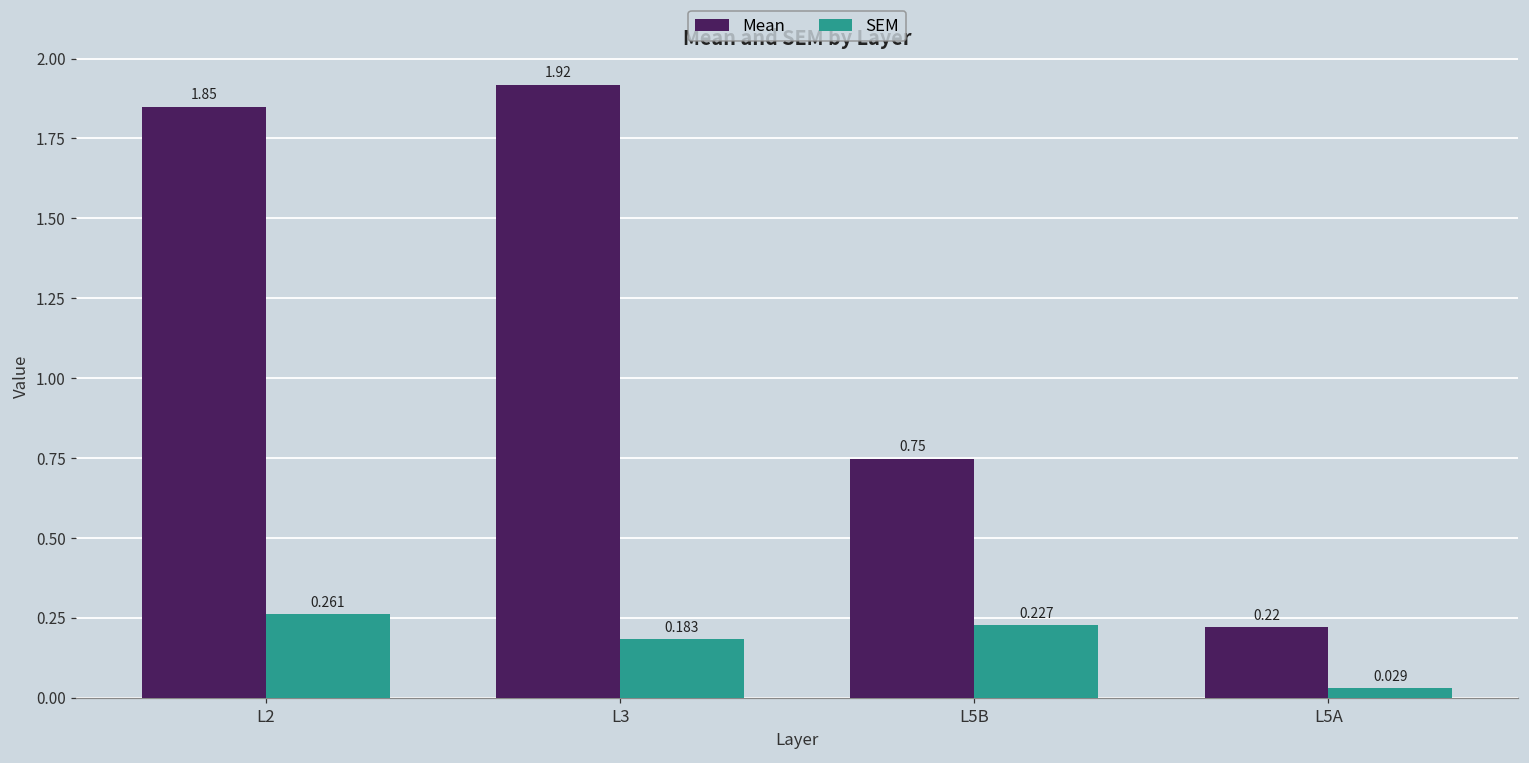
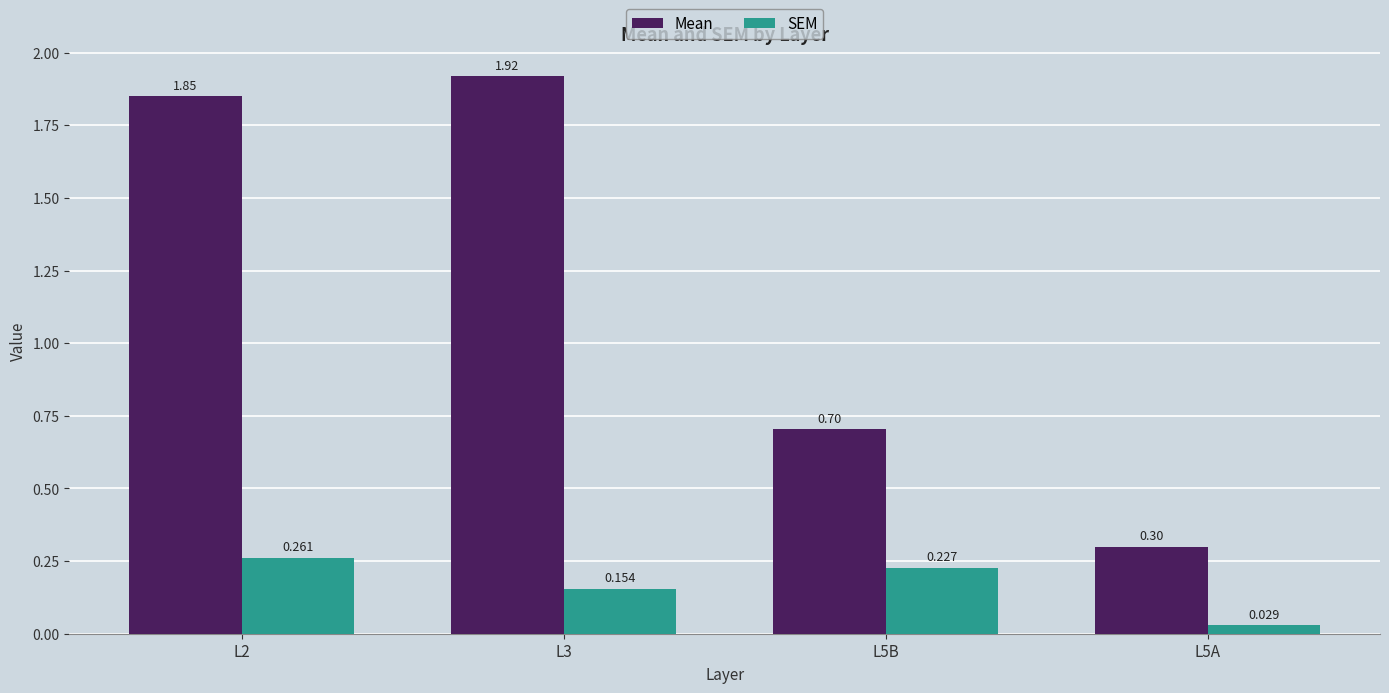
SEM, L3: 0.183 -> 0.154
Mean, L5B: 0.75 -> 0.70
Mean, L5A: 0.22 -> 0.30
